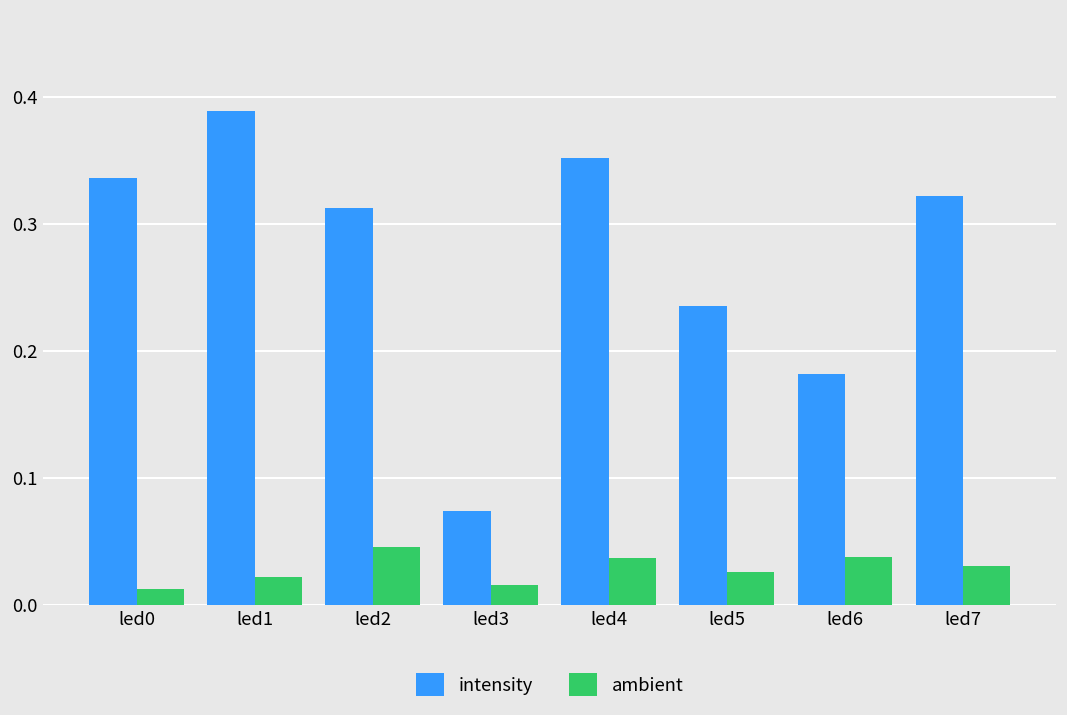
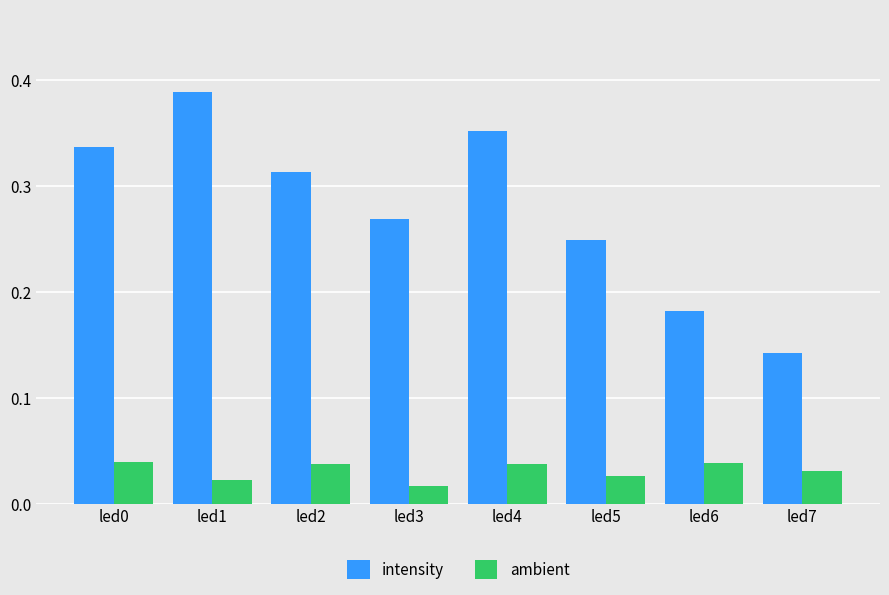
ambient, led0: 0.013 -> 0.039
ambient, led2: 0.046 -> 0.038
intensity, led3: 0.074 -> 0.268
intensity, led5: 0.235 -> 0.249
intensity, led7: 0.322 -> 0.142
